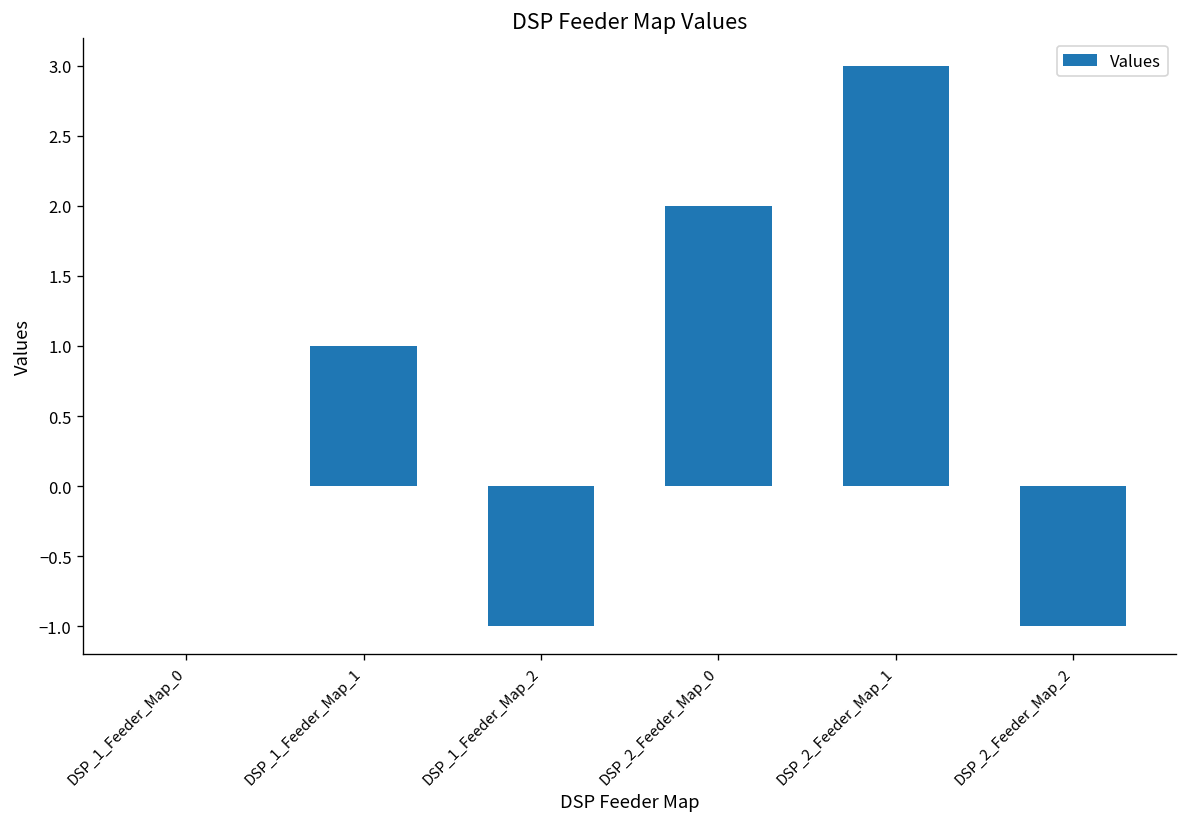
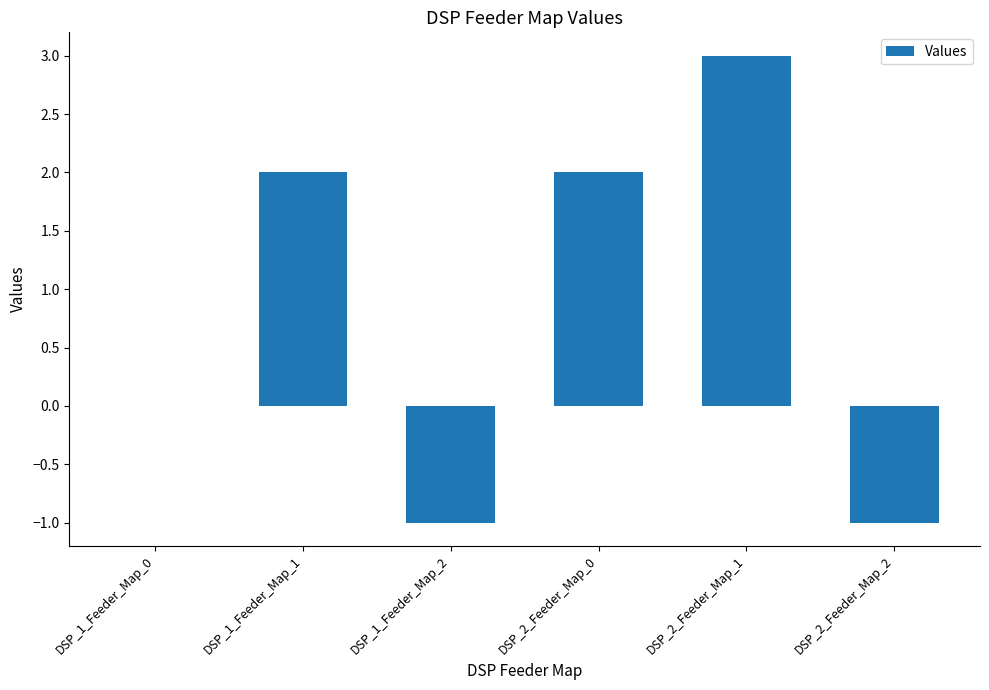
DSP_1_Feeder_Map_1: 1 -> 2
